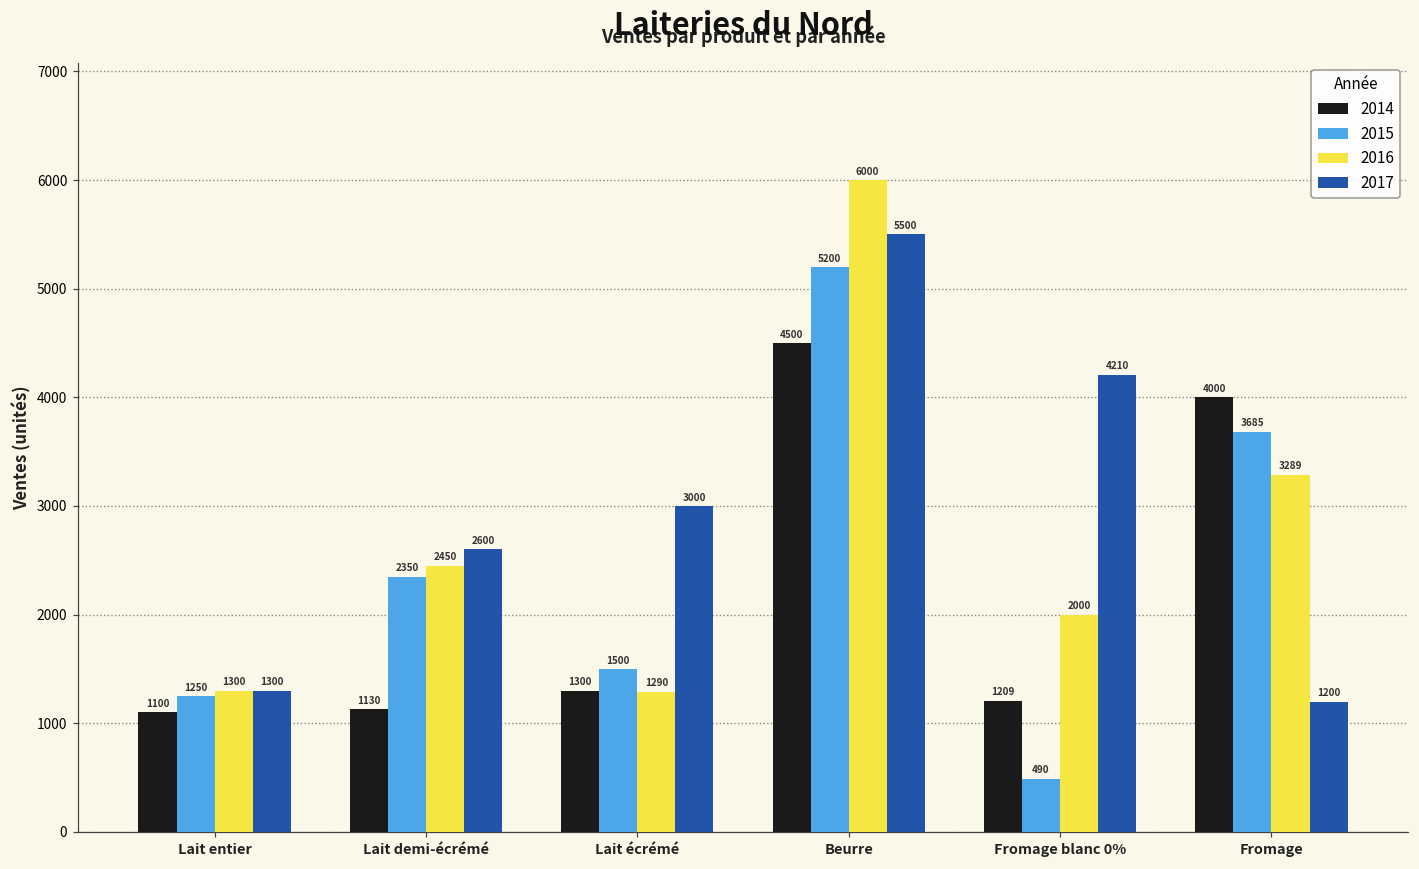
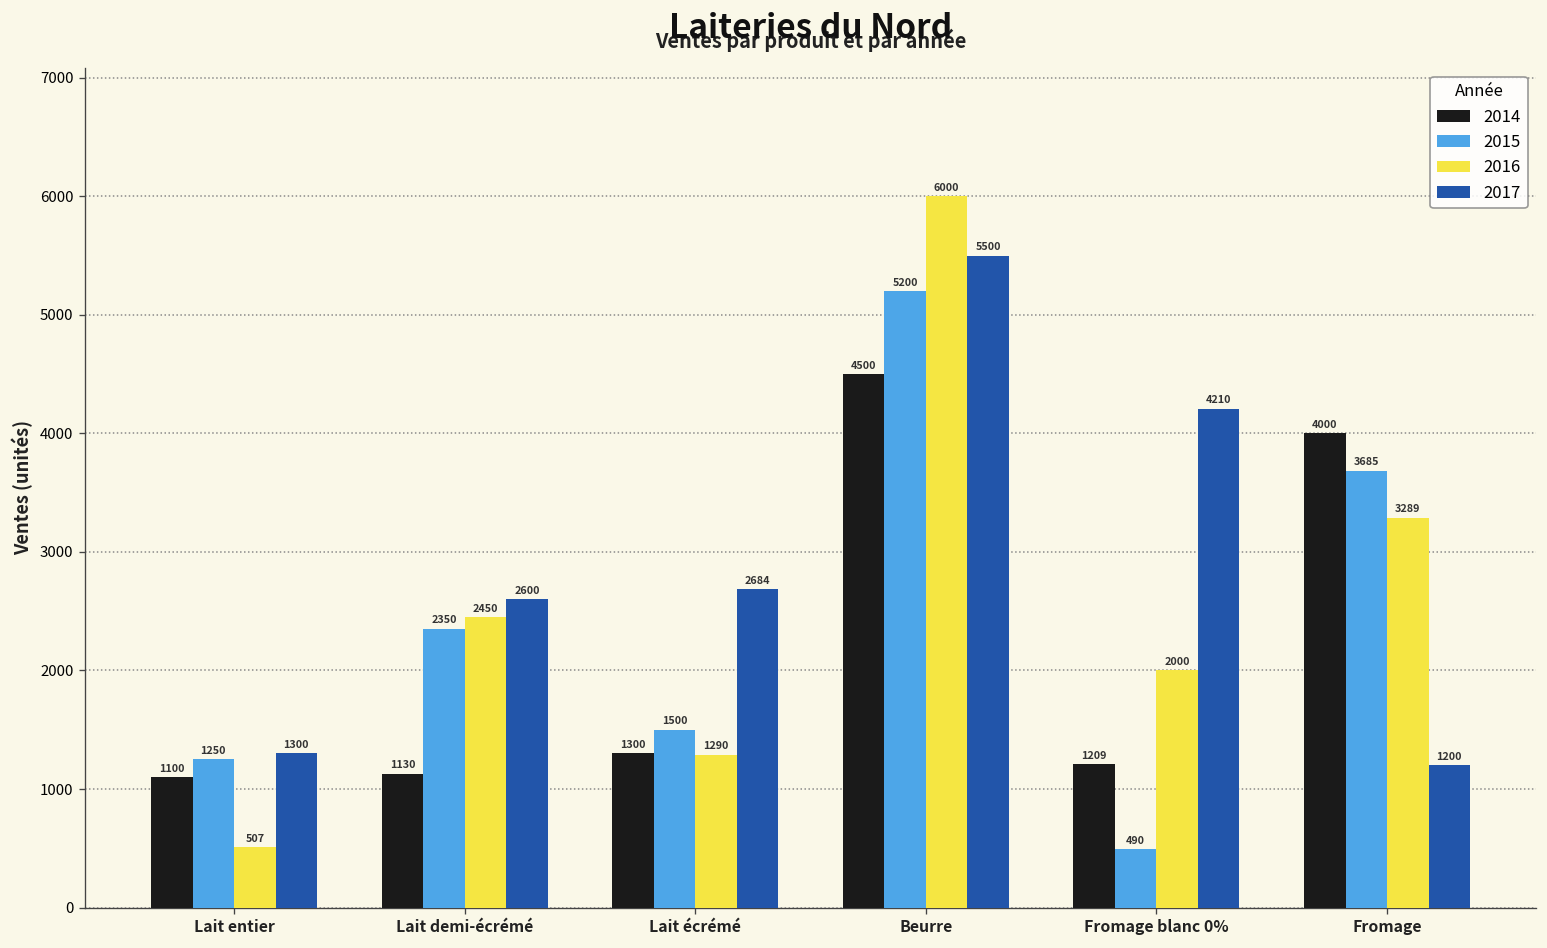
2016, Lait entier: 1300 -> 507
2017, Lait écrémé: 3000 -> 2684
